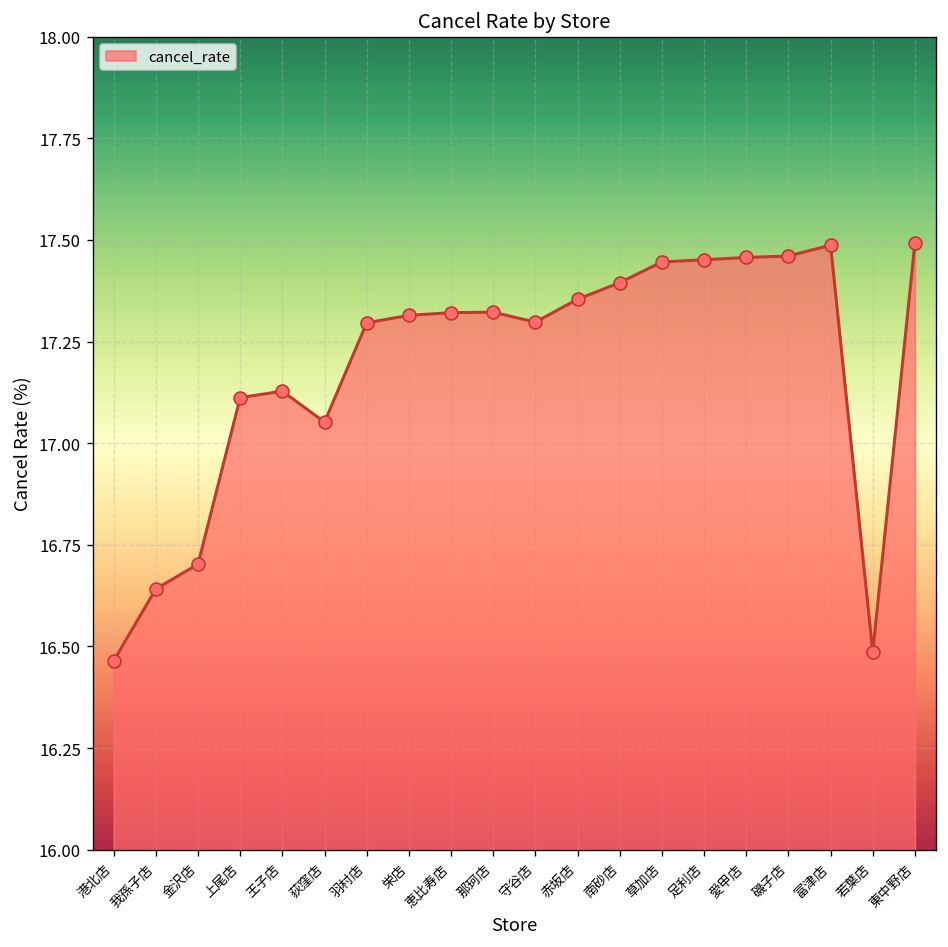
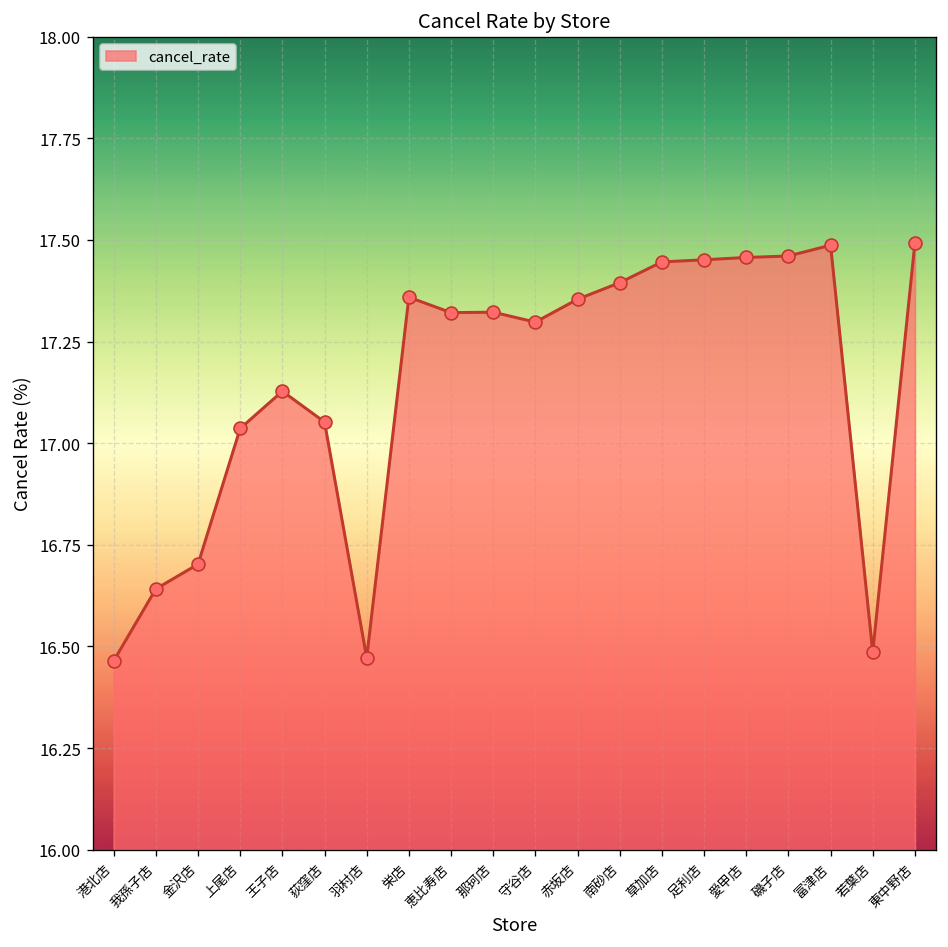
上尾店: 17.11 -> 17.04
羽村店: 17.30 -> 16.47
栄店: 17.31 -> 17.36
